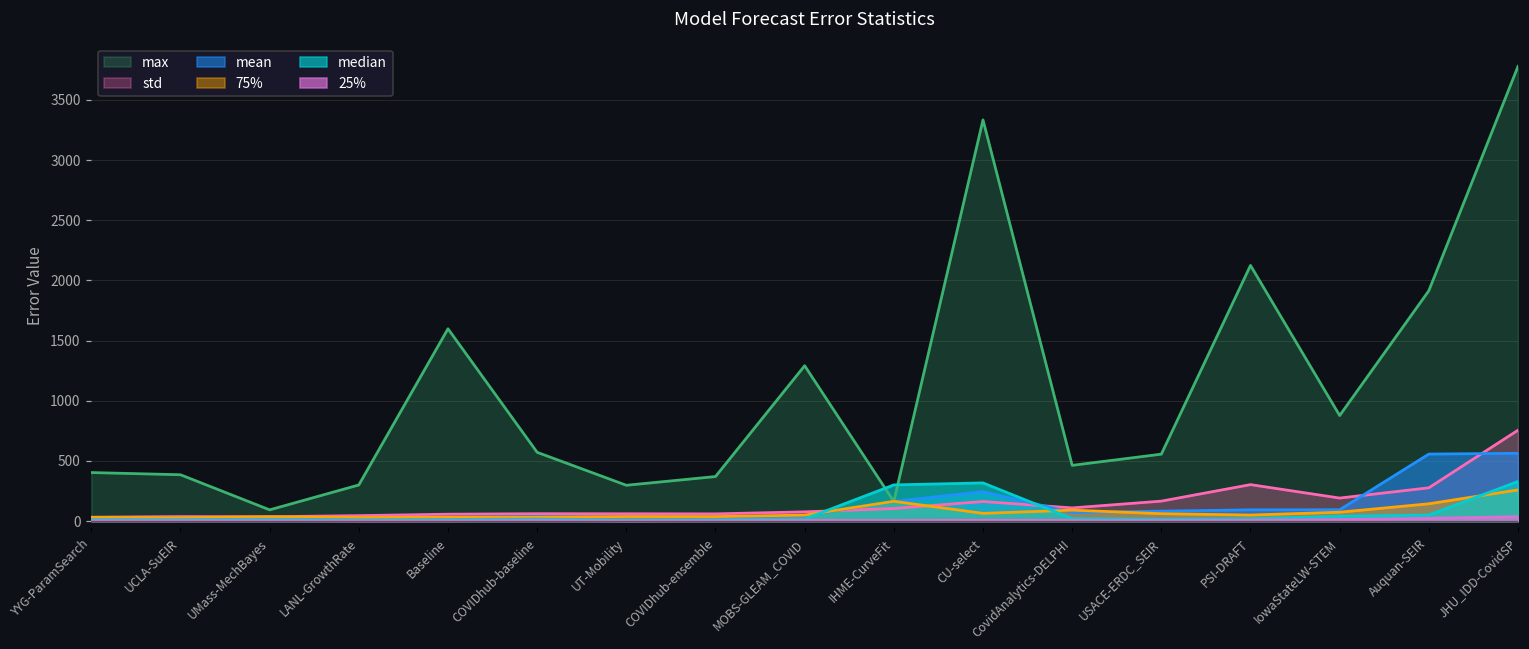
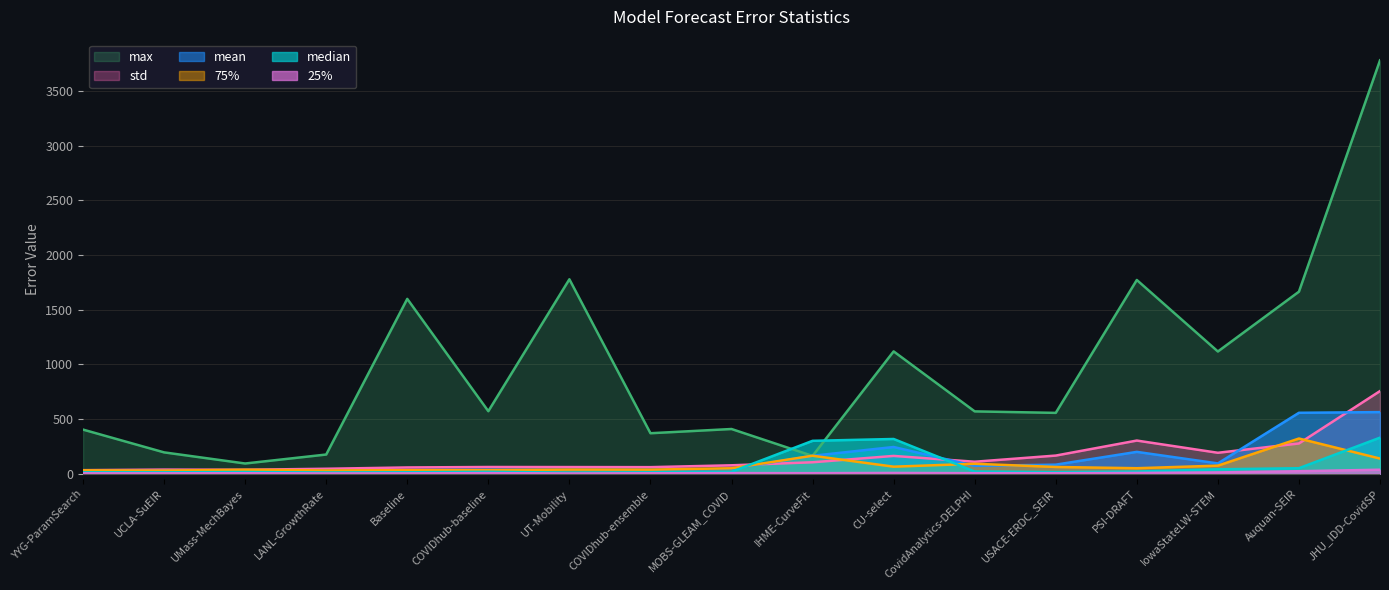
max, UCLA-SuEIR: 380 -> 190
max, LANL-GrowthRate: 300 -> 180
max, UT-Mobility: 300 -> 1780
max, MOBS-GLEAM_COVID: 1290 -> 410
max, CU-select: 3330 -> 1120
max, CovidAnalytics-DELPHI: 460 -> 570
max, PSI-DRAFT: 2120 -> 1770
mean, PSI-DRAFT: 90 -> 200
max, IowaStateLW-STEM: 880 -> 1120
max, Auquan-SEIR: 1910 -> 1660
75%, Auquan-SEIR: 140 -> 320
75%, JHU_IDD-CovidSP: 260 -> 140
